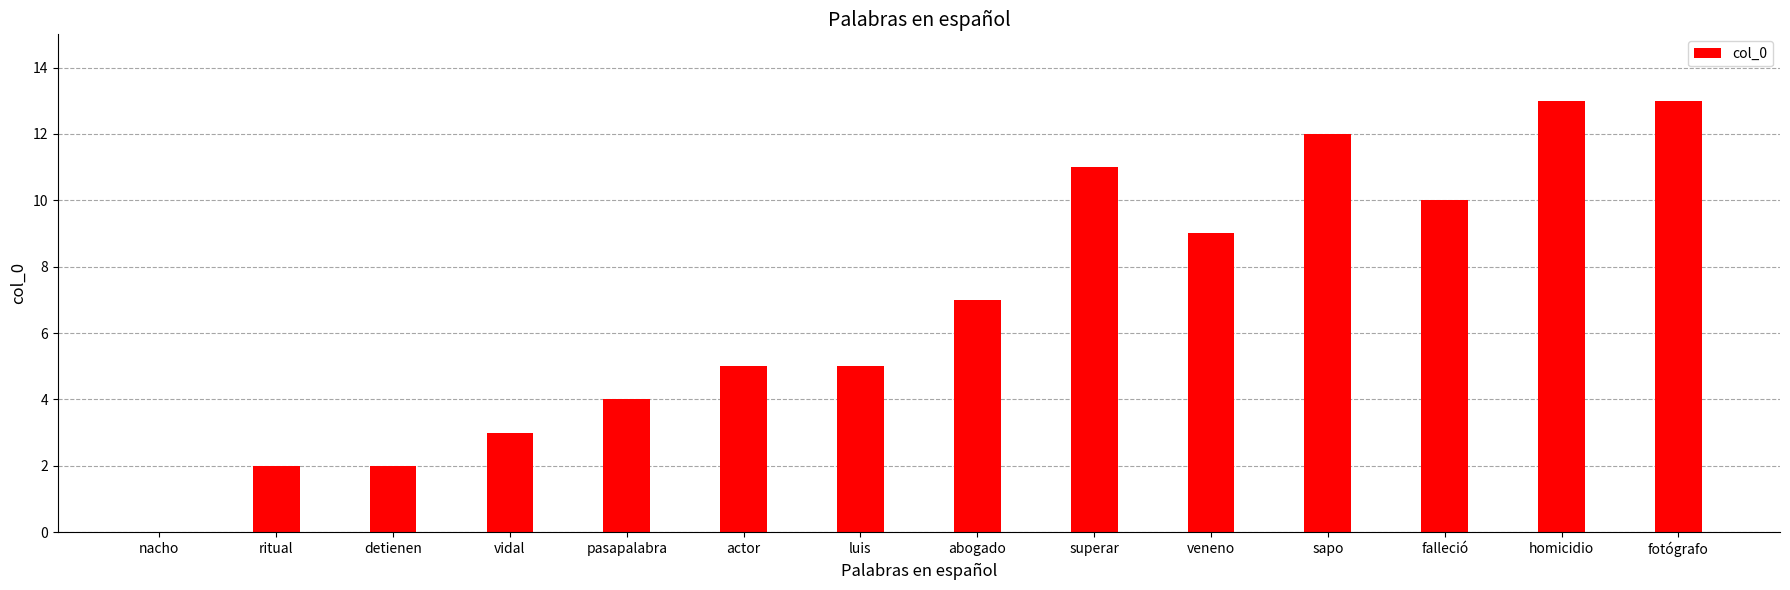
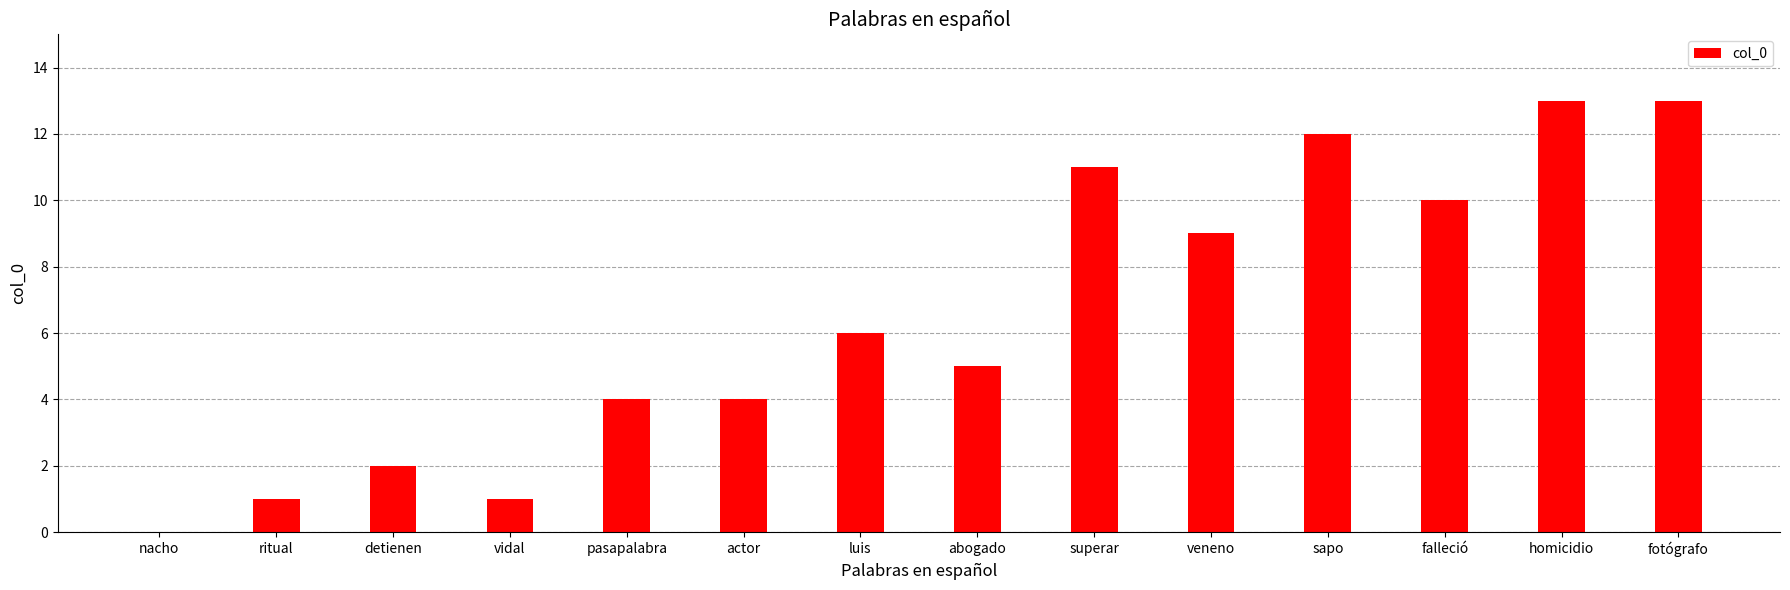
ritual: 2 -> 1
vidal: 3 -> 1
actor: 5 -> 4
luis: 5 -> 6
abogado: 7 -> 5
